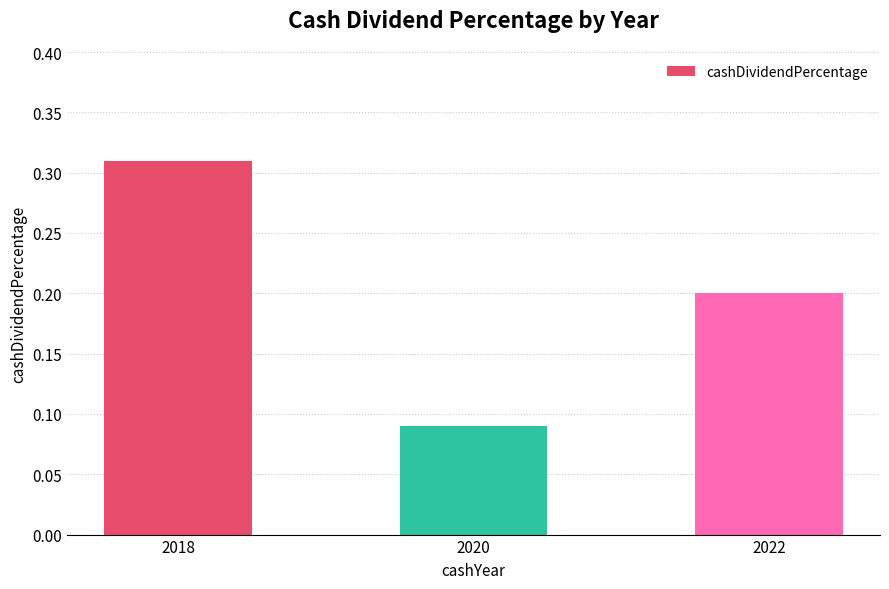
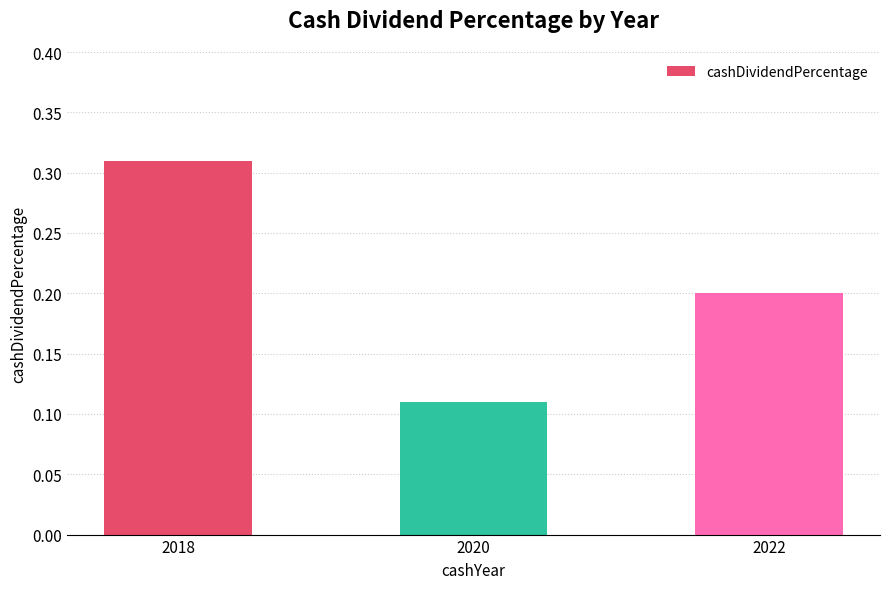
2020: 0.09 -> 0.11
